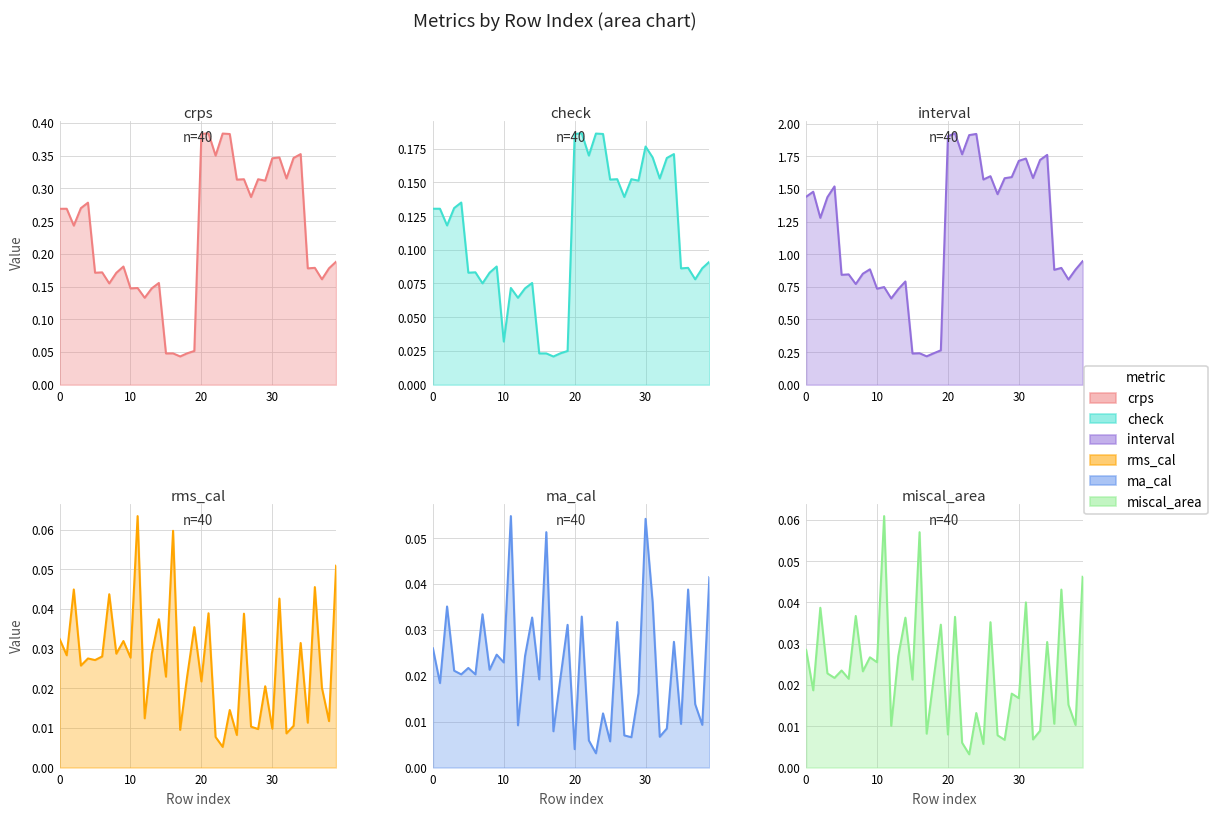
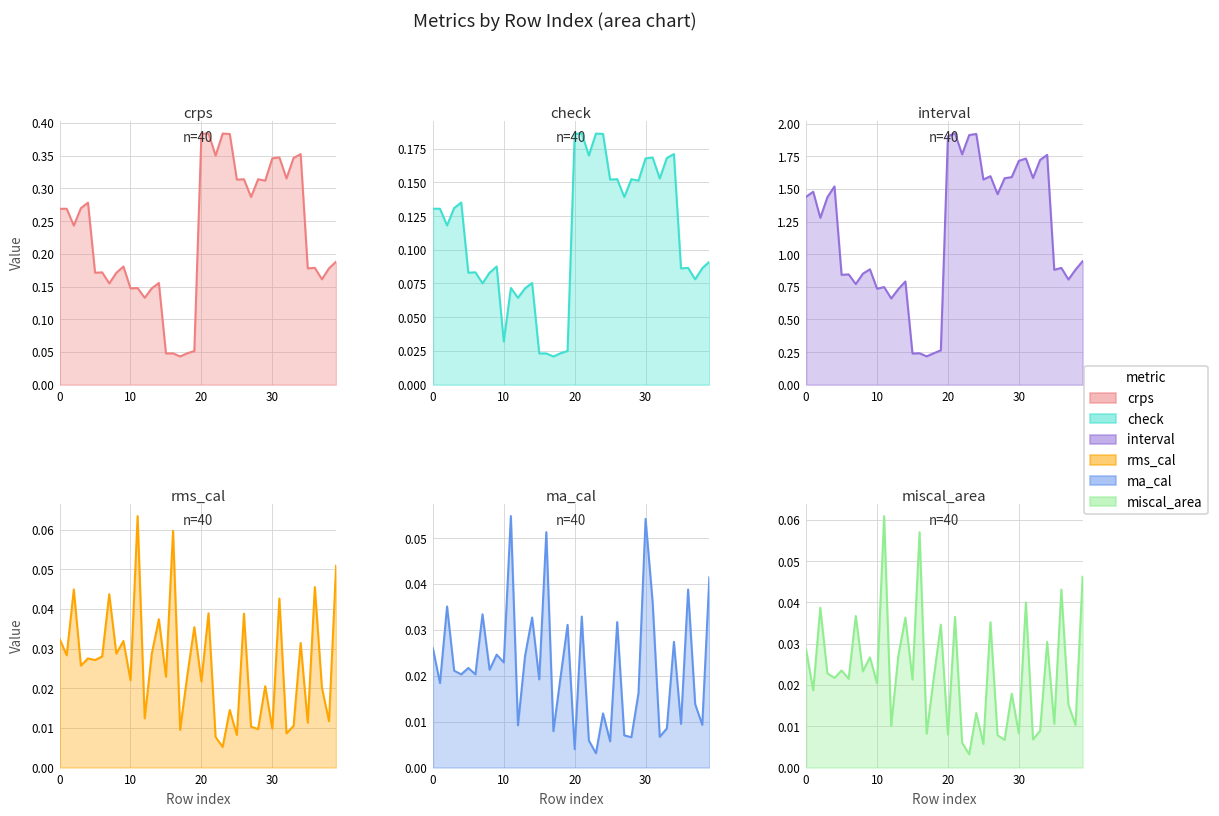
check, 30: 0.177 -> 0.168
rms_cal, 10: 0.028 -> 0.022
miscal_area, 10: 0.026 -> 0.020
miscal_area, 30: 0.017 -> 0.008
